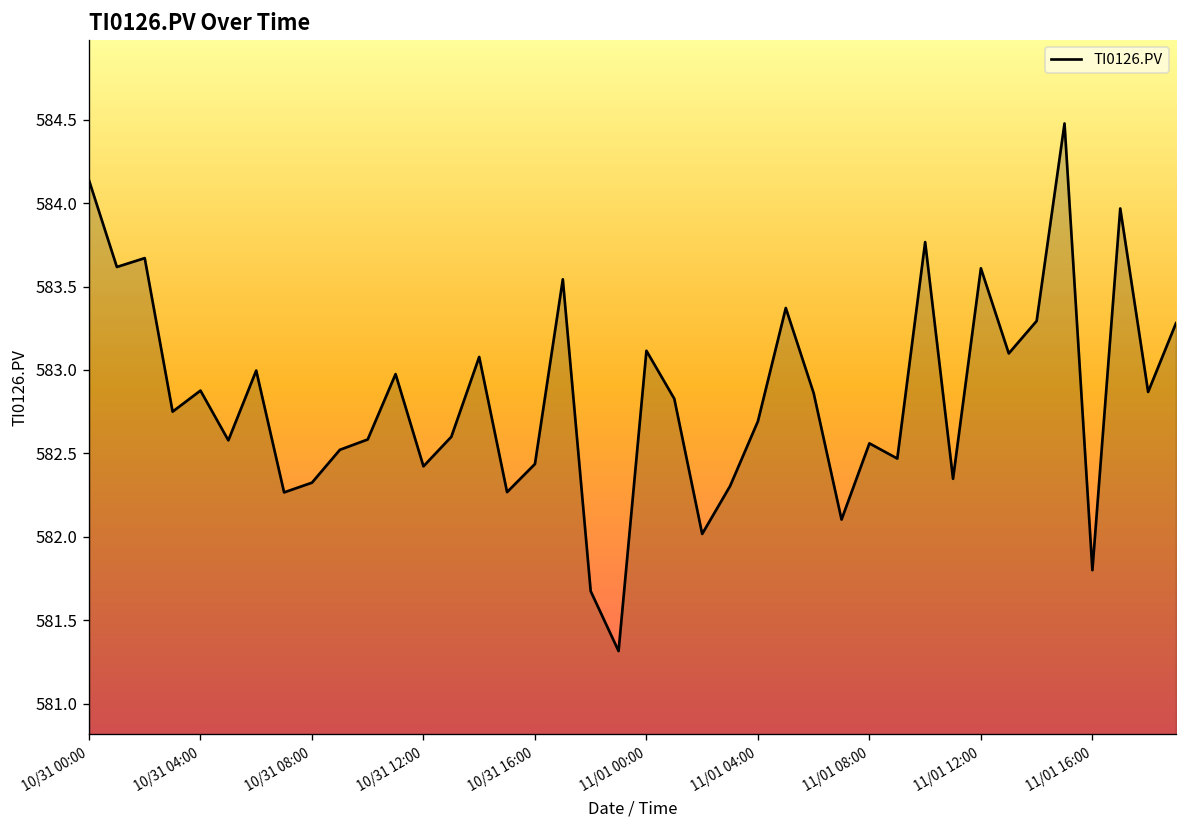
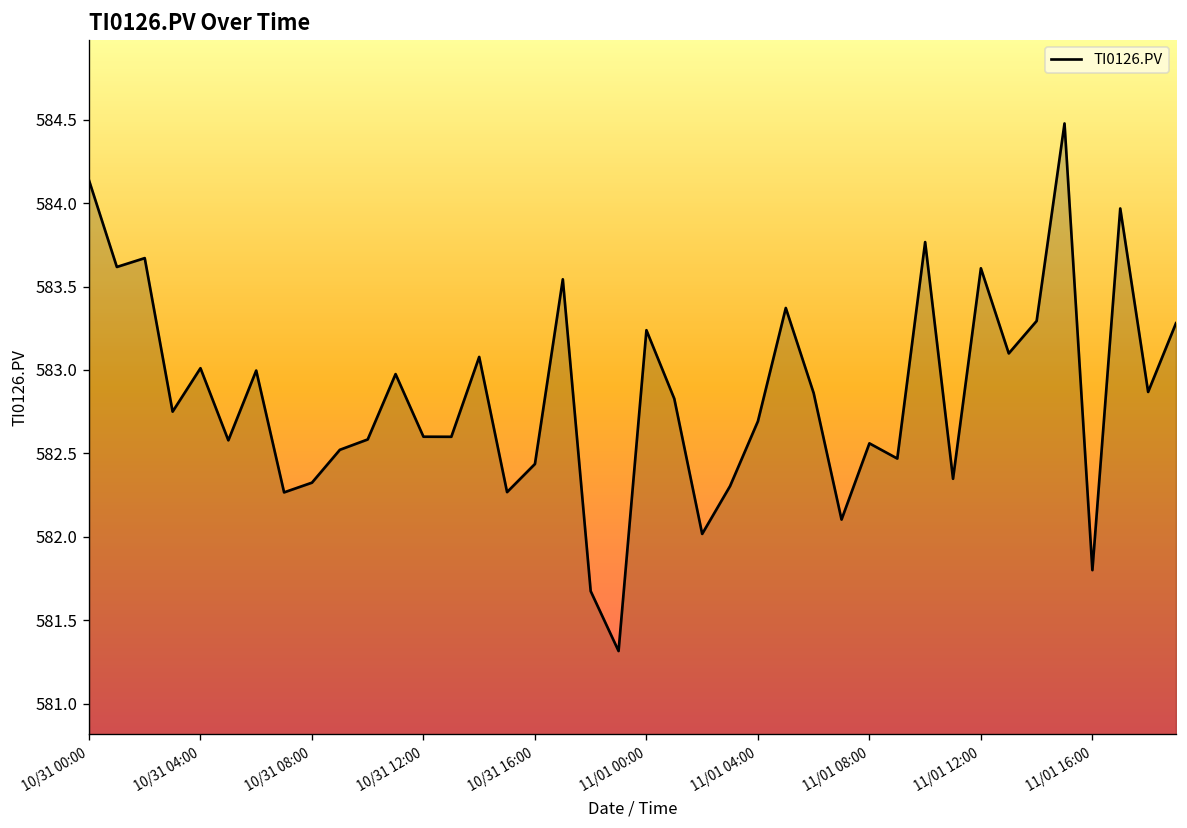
10/31 04:00: 582.88 -> 583.01
10/31 12:00: 582.42 -> 582.60
11/01 00:00: 583.12 -> 583.24
